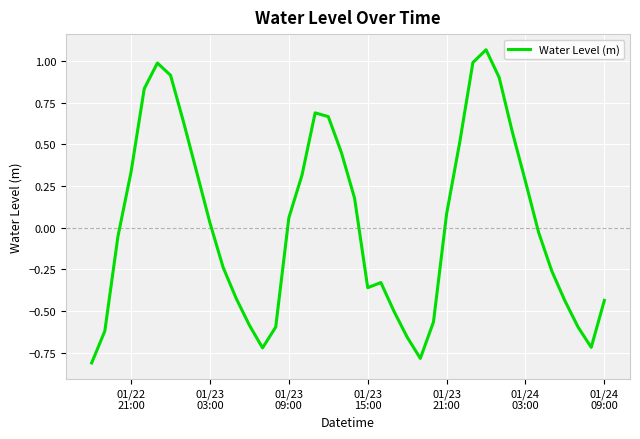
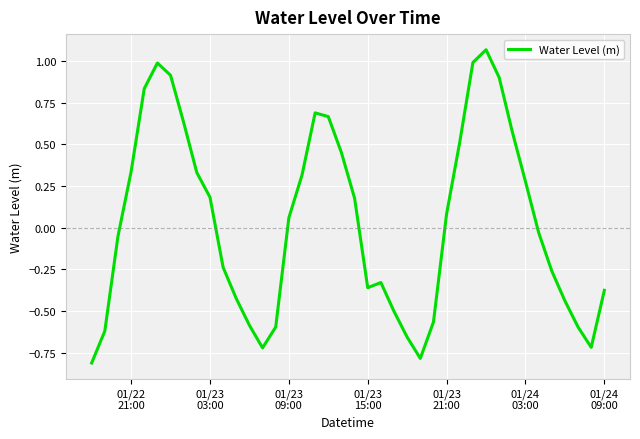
01/23 03:00: 0.03 -> 0.18
01/24 09:00: -0.44 -> -0.38
